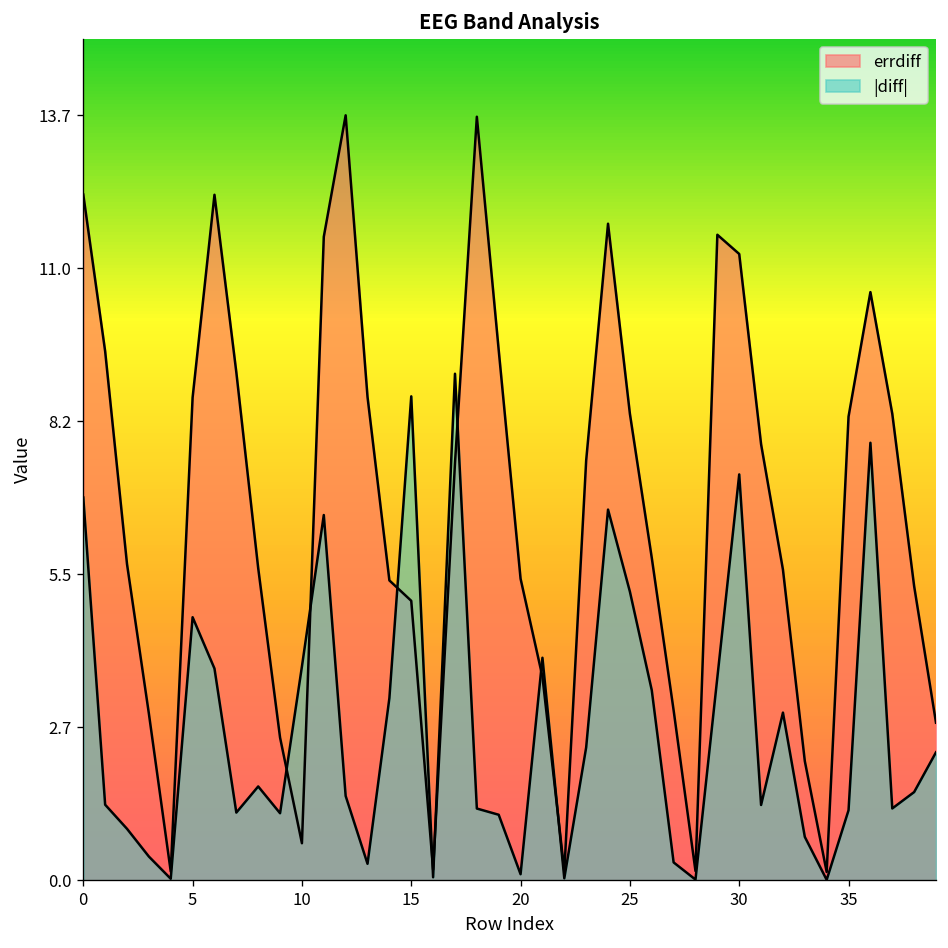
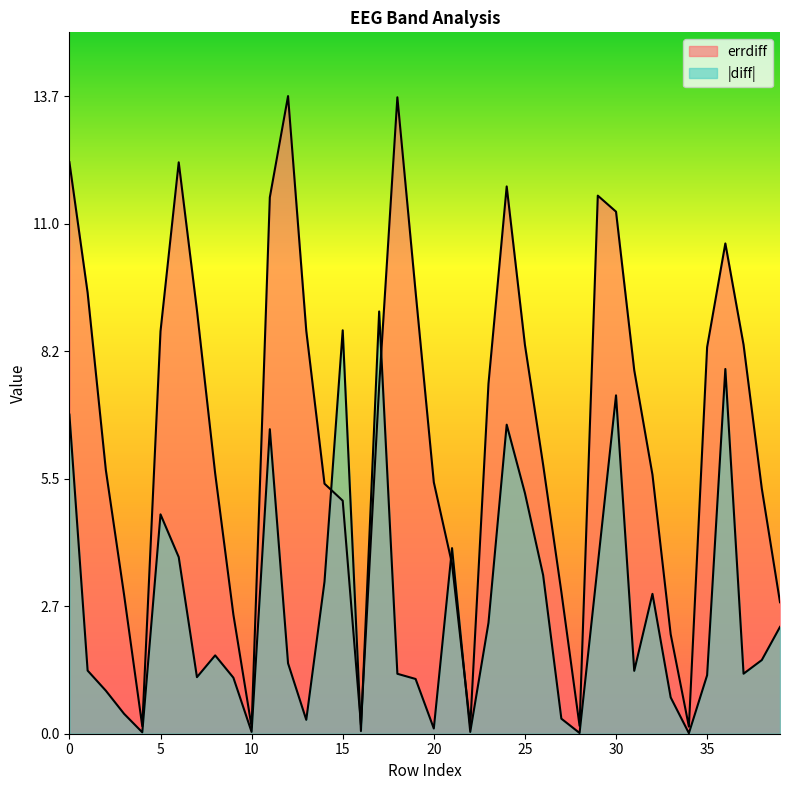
errdiff, 10: 0.7 -> 0.1
|diff|, 10: 3.8 -> 0.0
